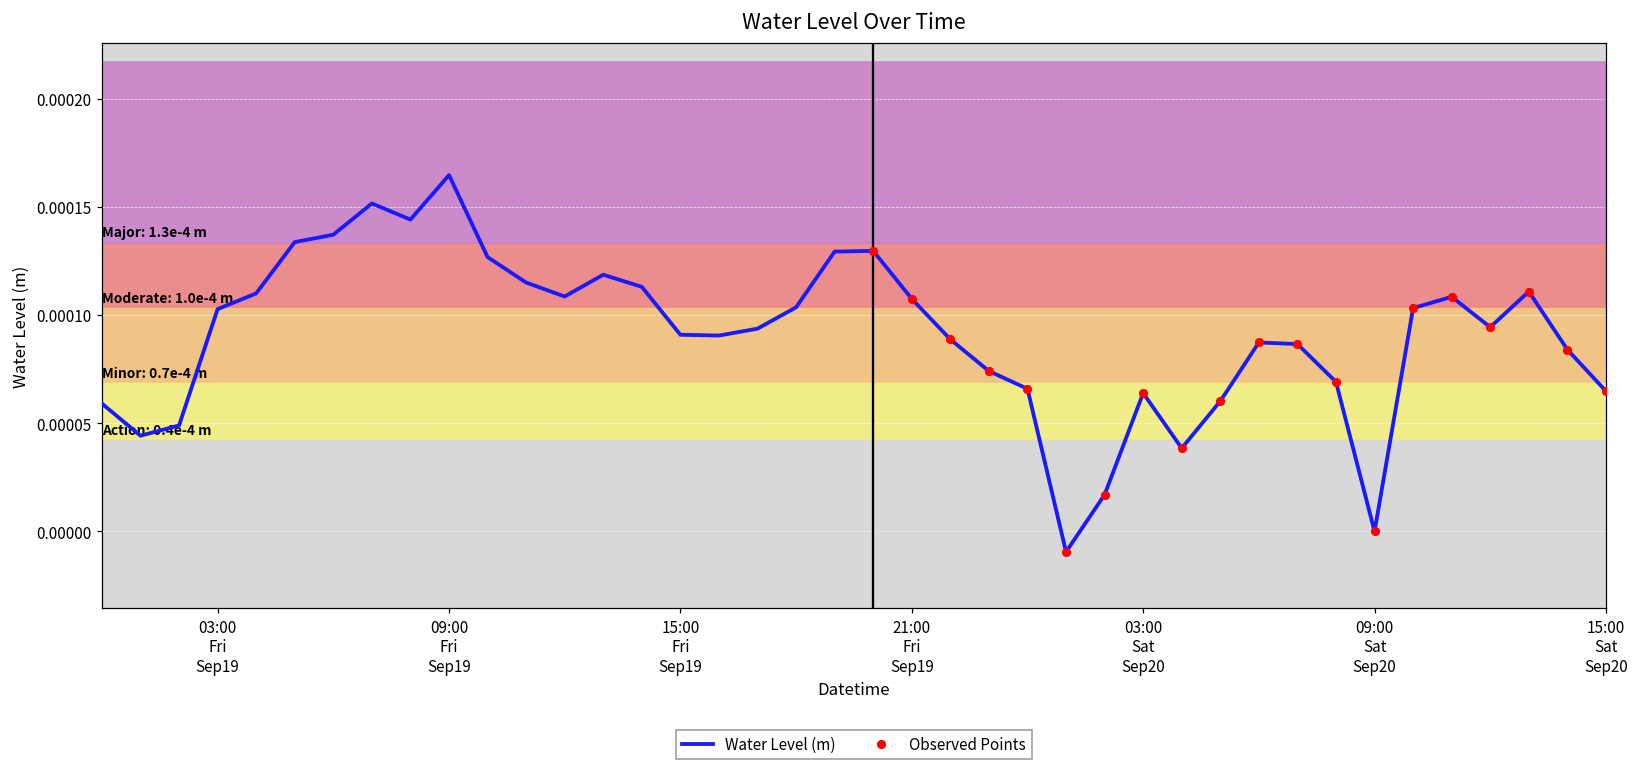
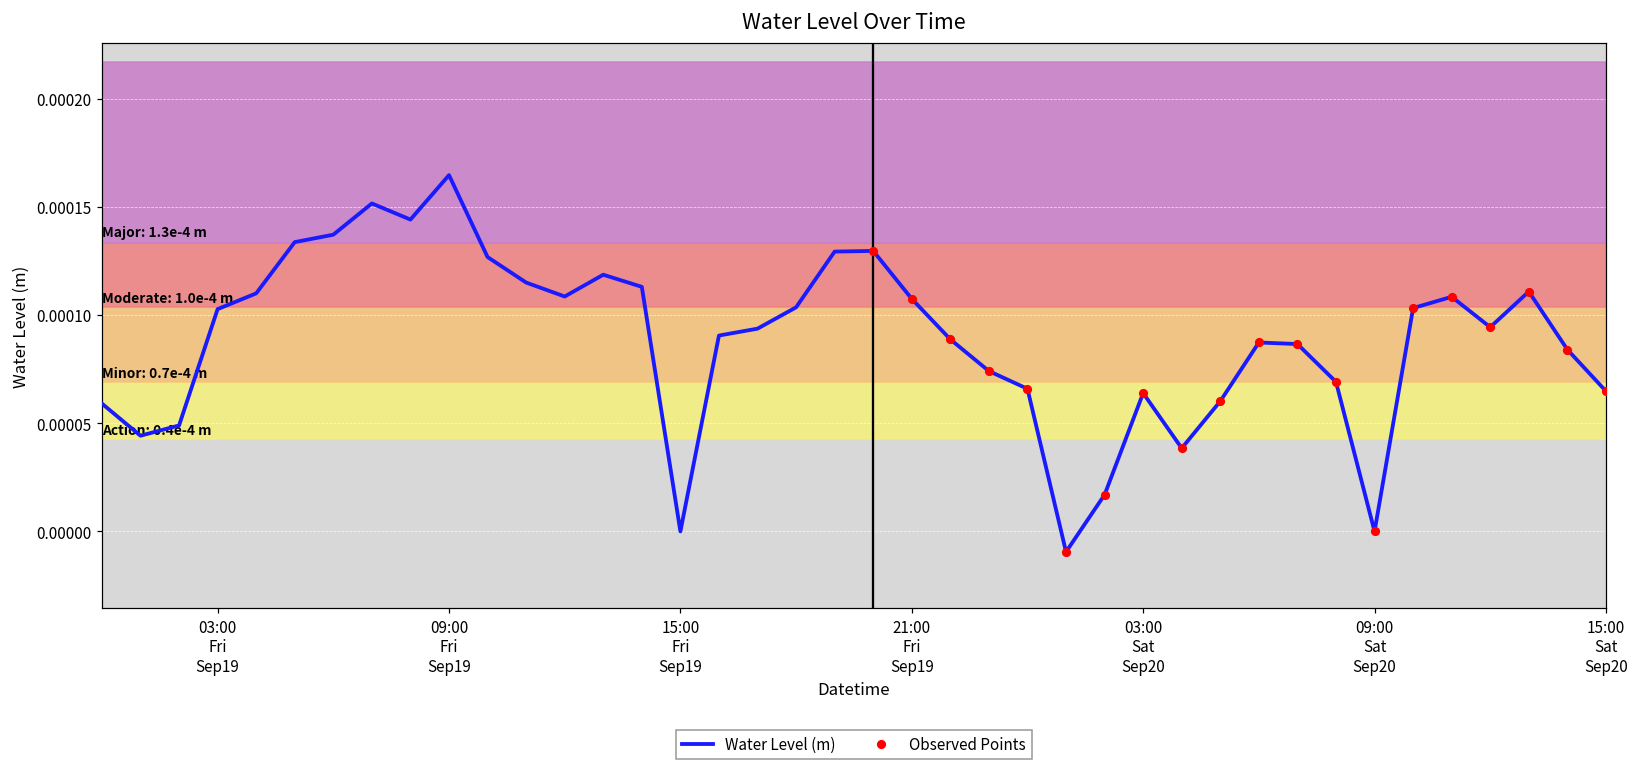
Water Level (m), 15:00 Fri Sep19: 0.0001 -> 0.0000
